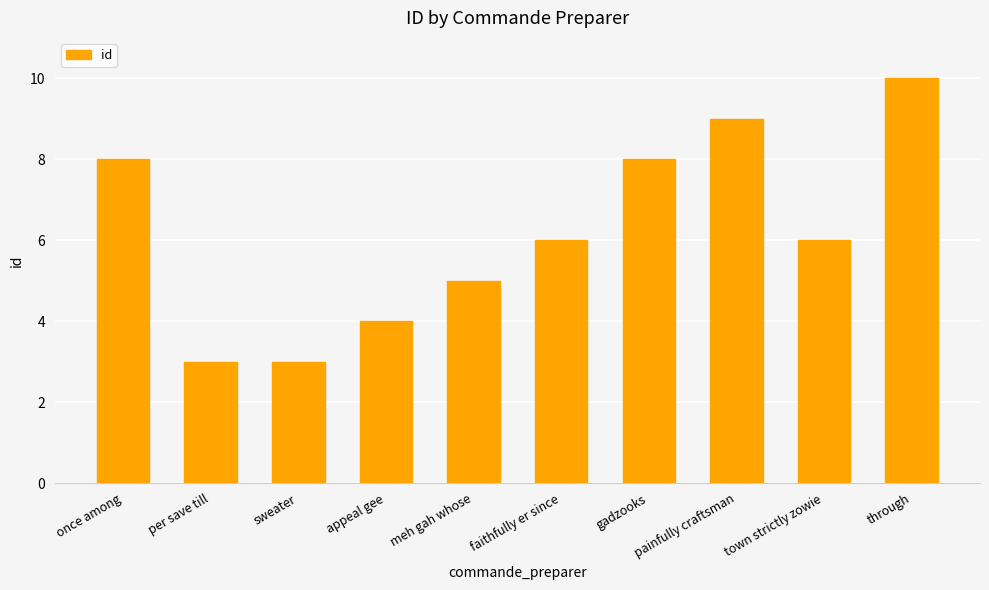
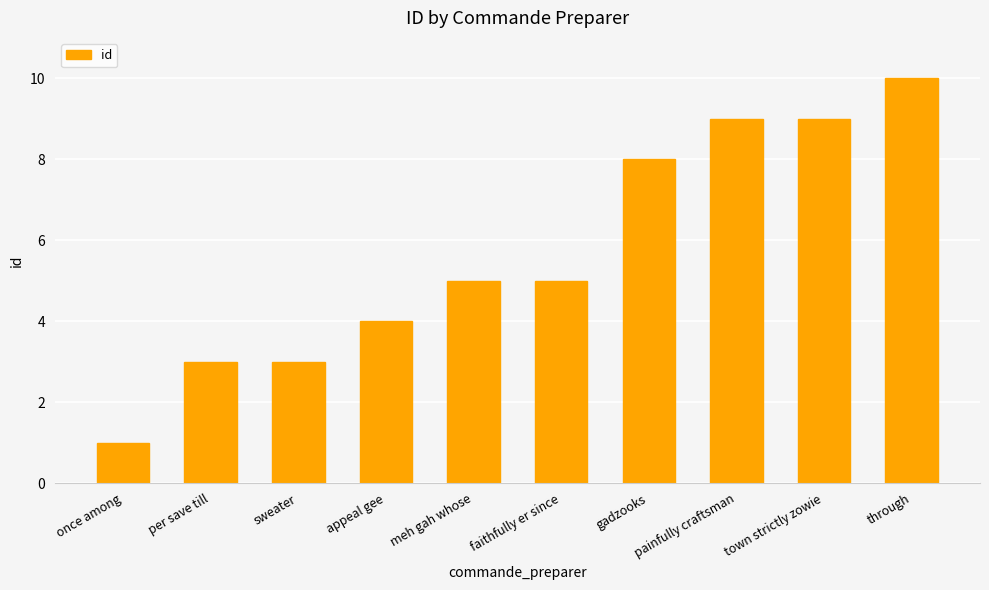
once among: 8 -> 1
faithfully er since: 6 -> 5
town strictly zowie: 6 -> 9
